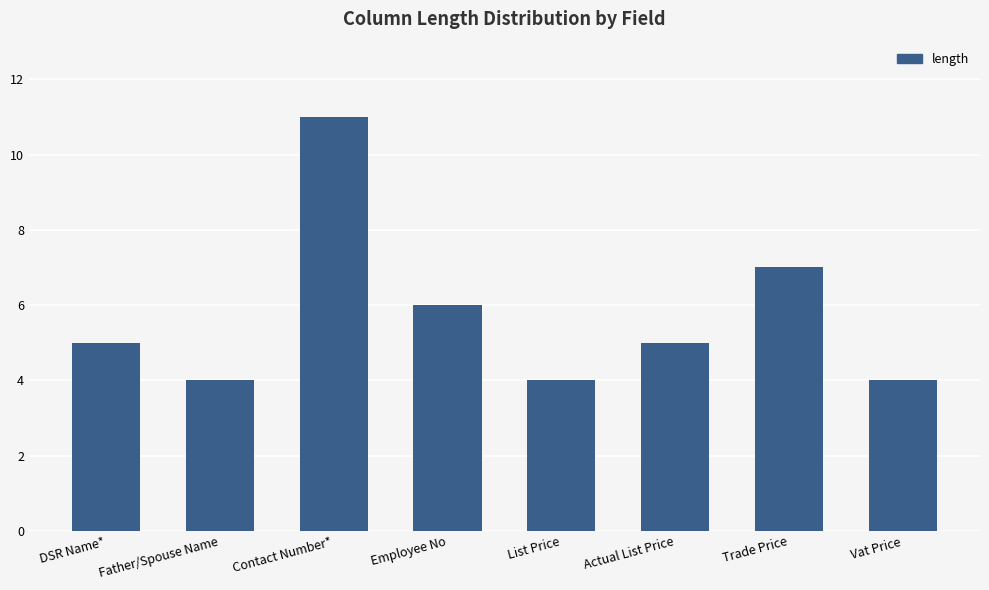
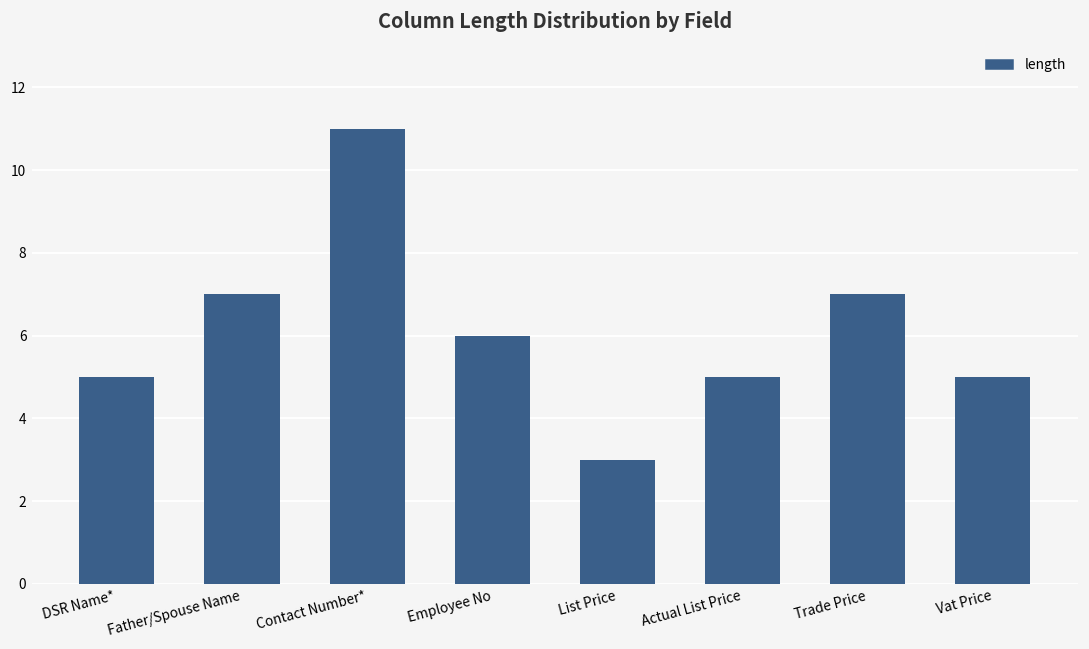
Father/Spouse Name: 4 -> 7
List Price: 4 -> 3
Vat Price: 4 -> 5
